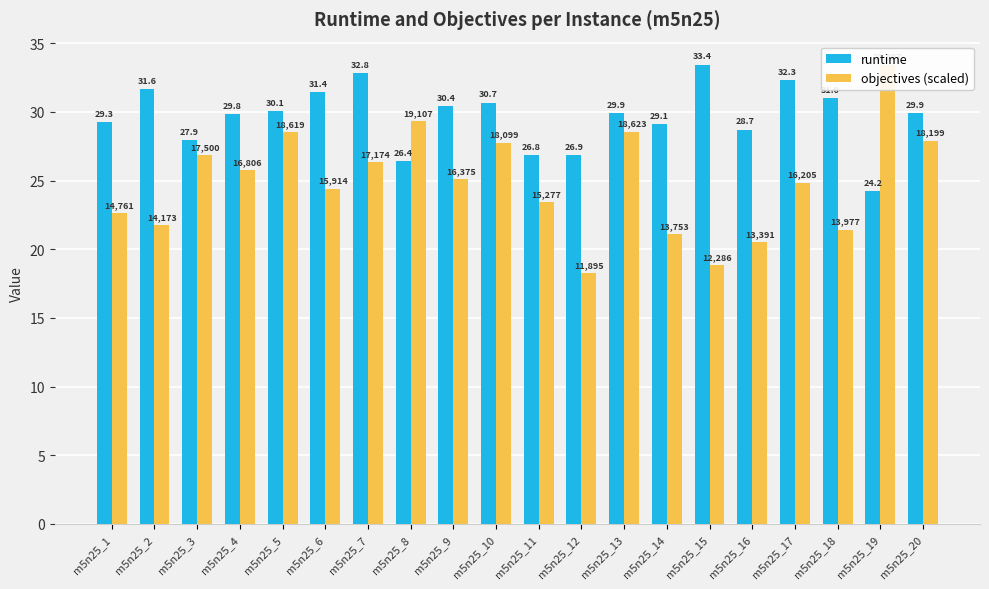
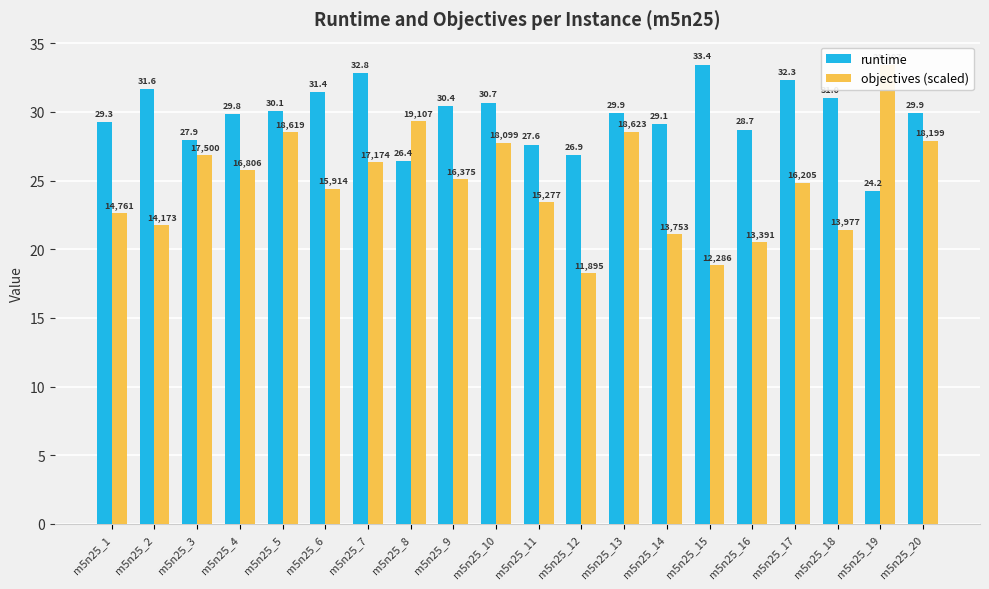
runtime, m5n25_11: 26.8 -> 27.6
